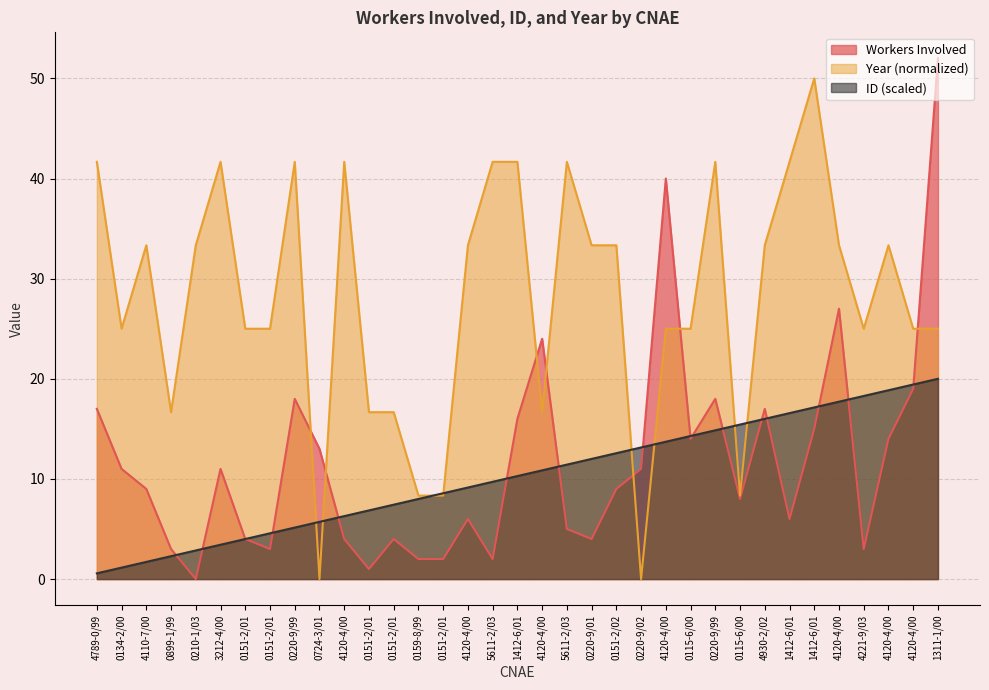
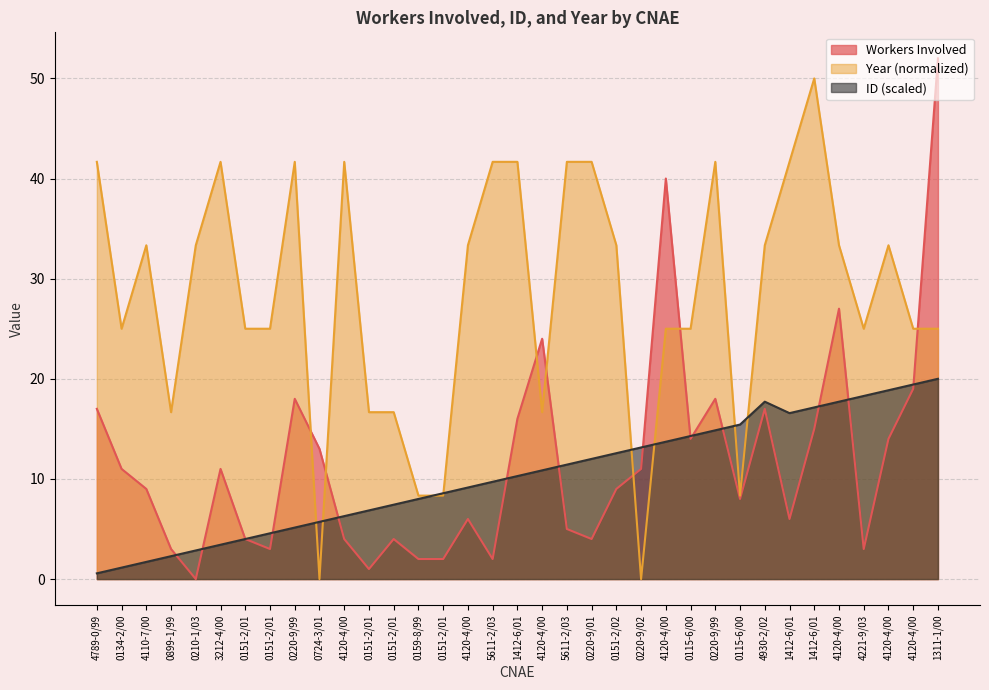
Year (normalized), 0220-9/01: 33.3 -> 41.7
ID (scaled), 4930-2/02: 16.0 -> 17.7
